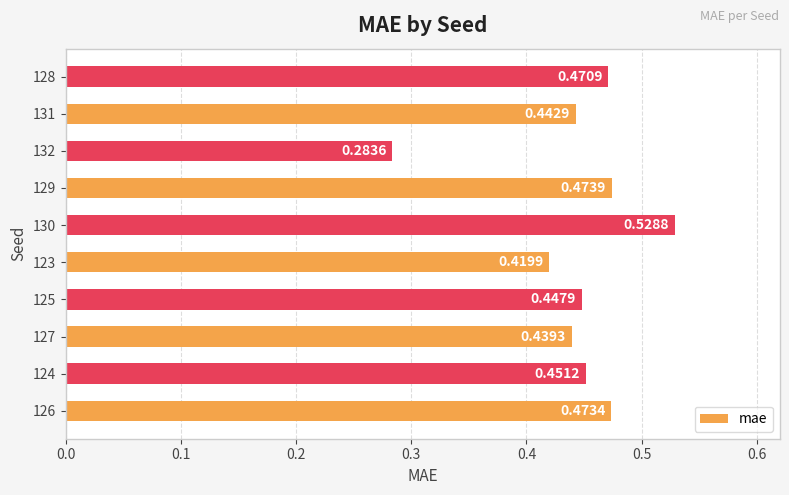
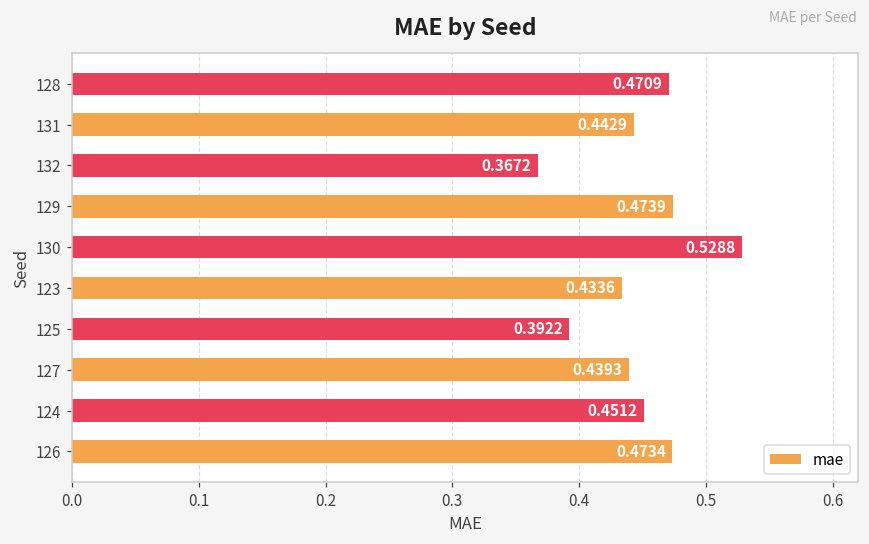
132: 0.2836 -> 0.3672
123: 0.4199 -> 0.4336
125: 0.4479 -> 0.3922
